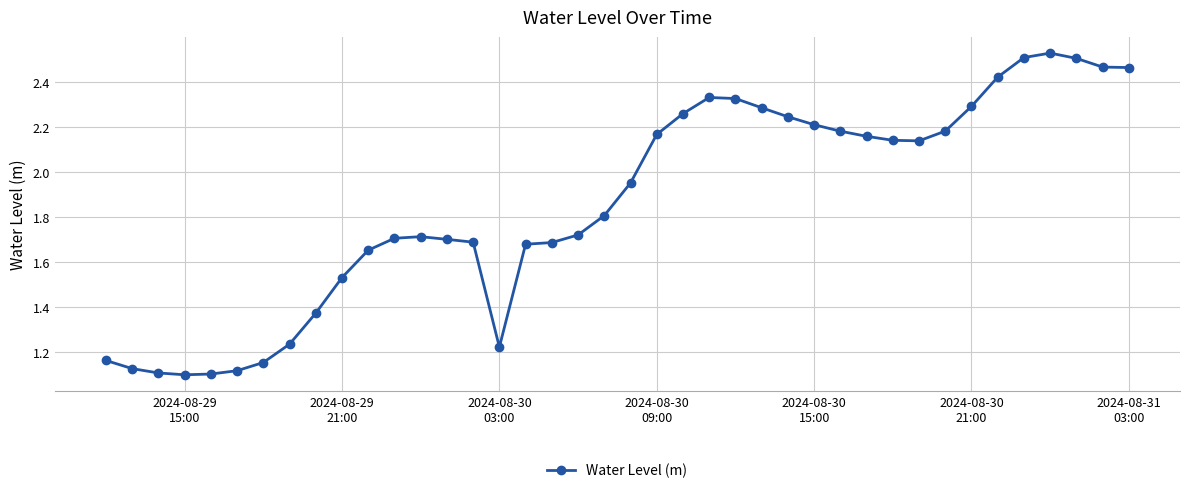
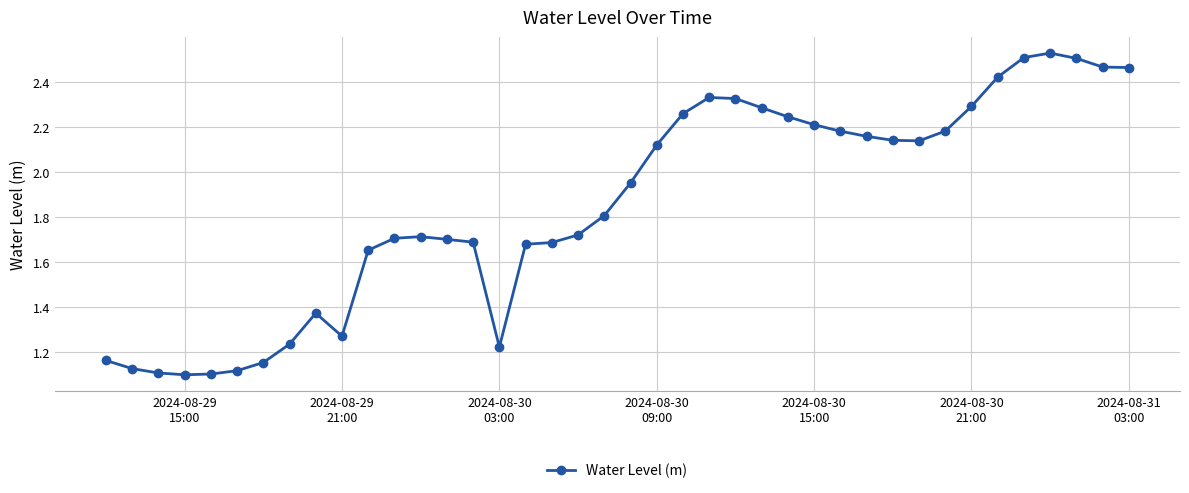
2024-08-29 21:00: 1.53 -> 1.27
2024-08-30 09:00: 2.17 -> 2.12
